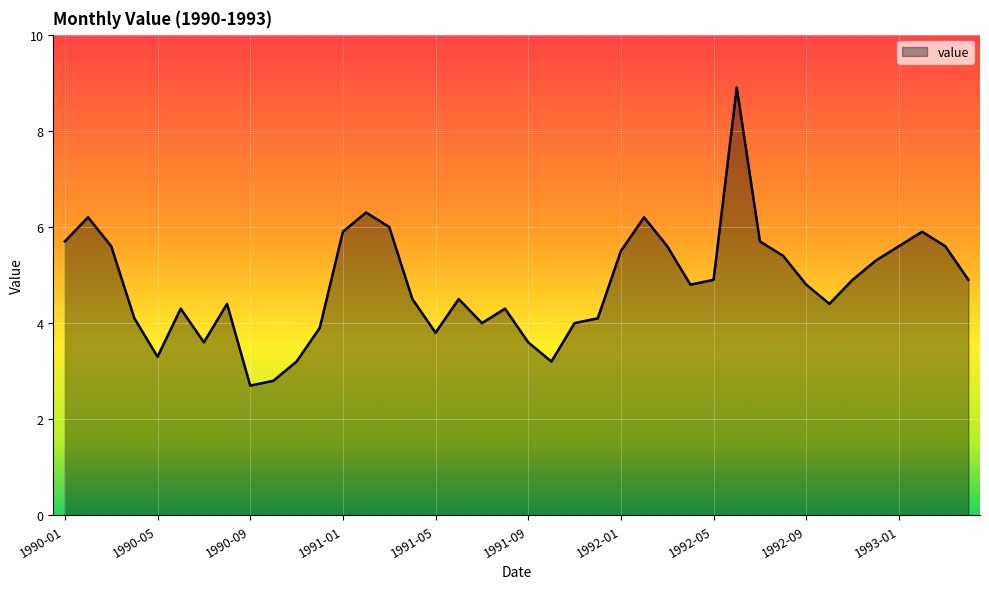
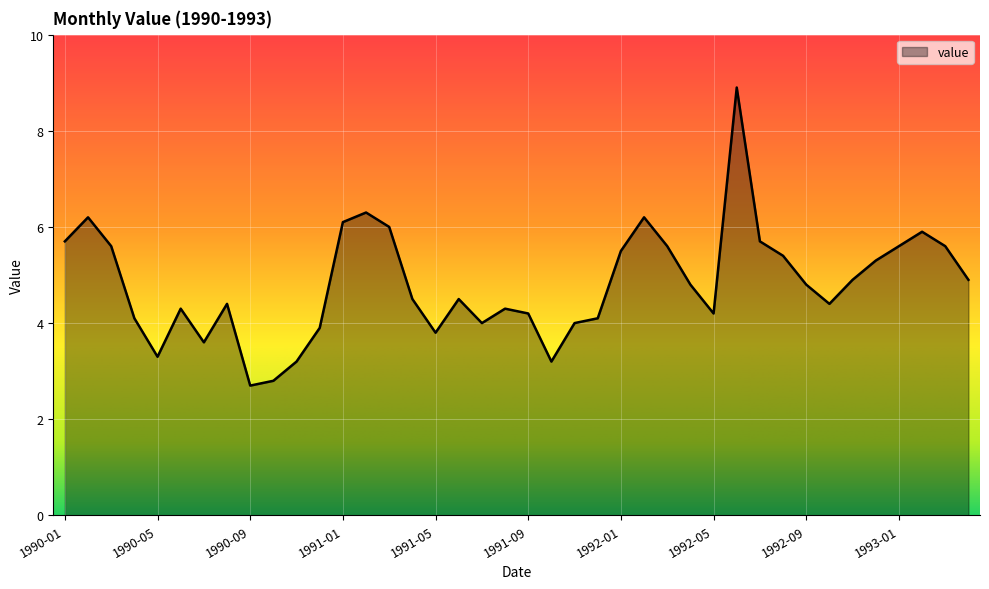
1991-01: 5.9 -> 6.1
1991-09: 3.6 -> 4.2
1992-05: 4.9 -> 4.2
